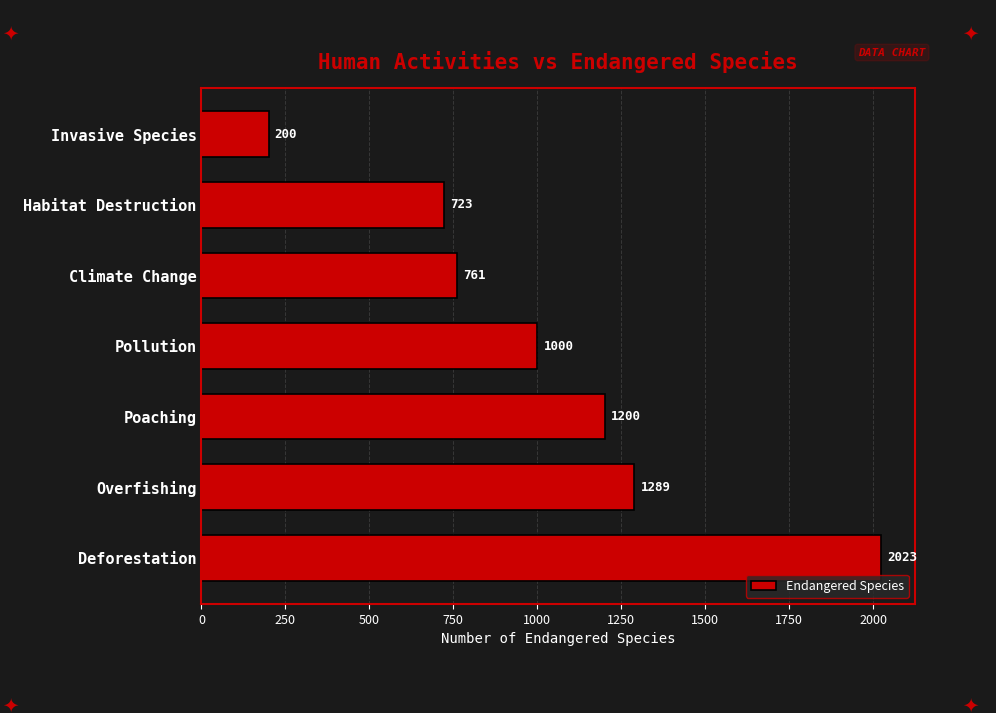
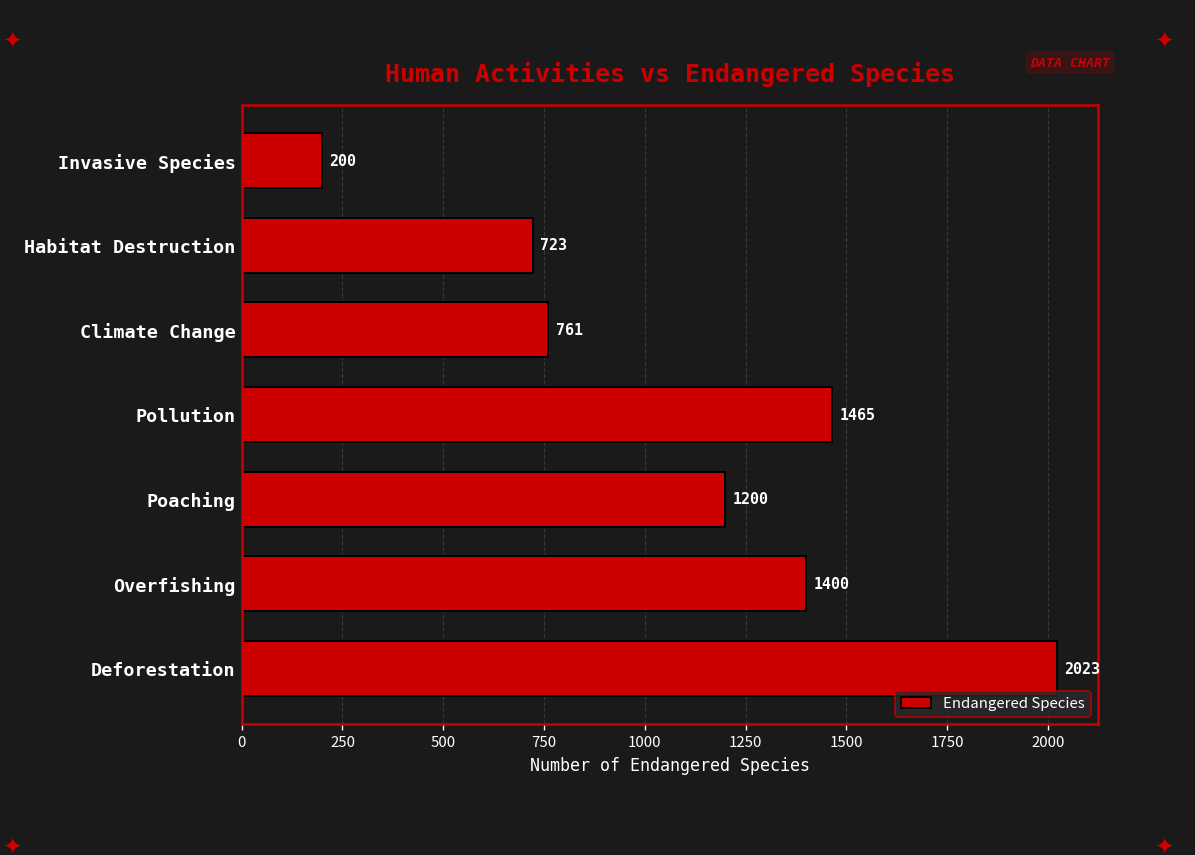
Pollution: 1000 -> 1465
Overfishing: 1289 -> 1400
